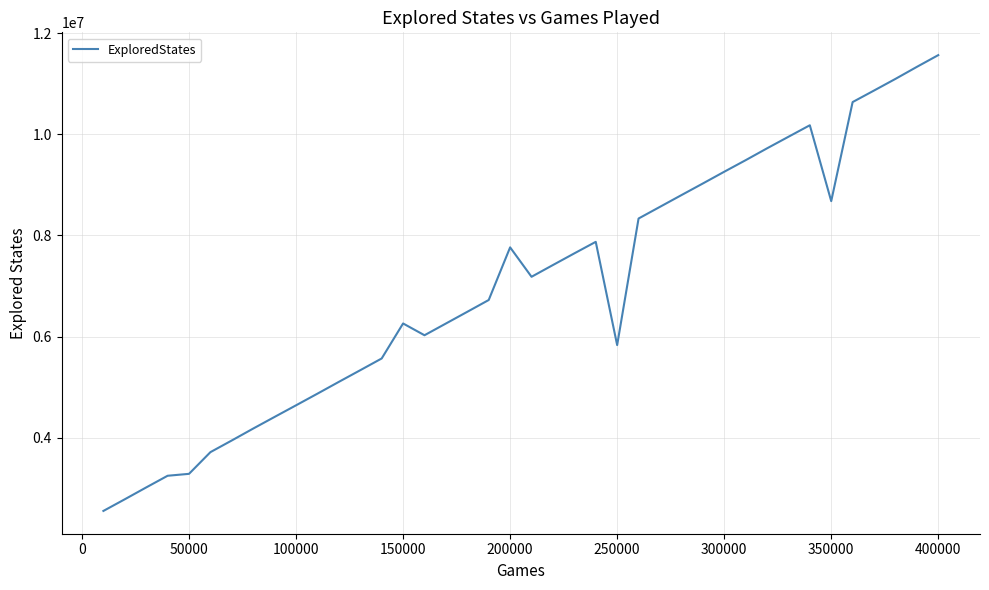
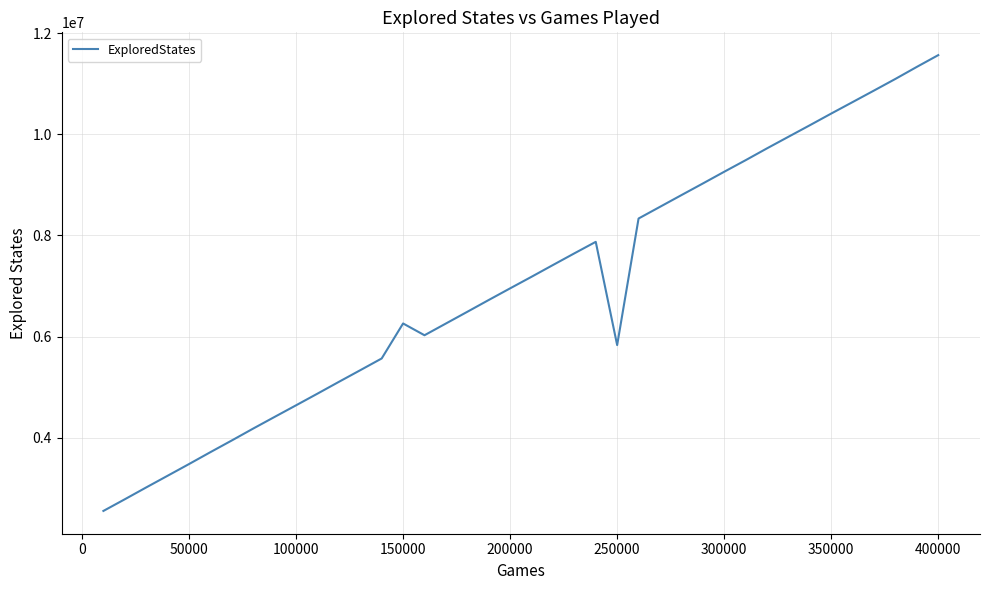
50000: 3300000 -> 3500000
200000: 7800000 -> 7000000
350000: 8700000 -> 10400000
